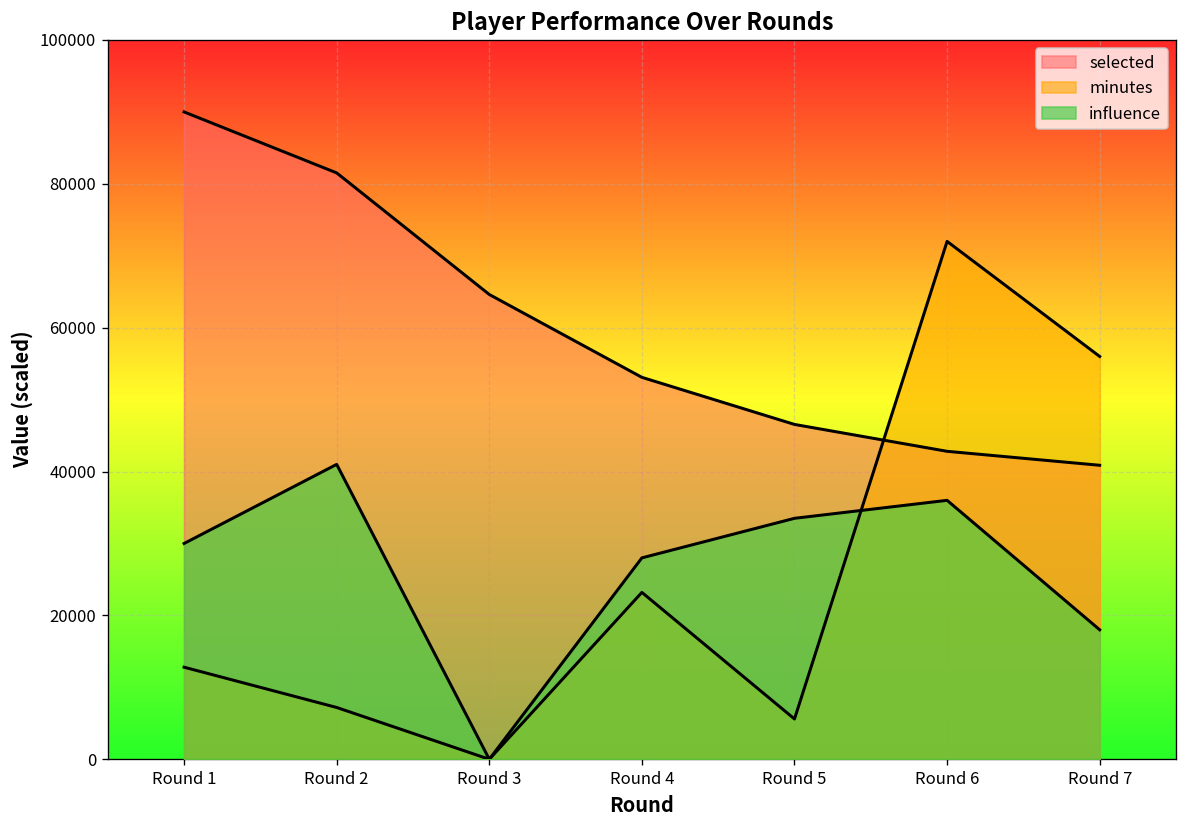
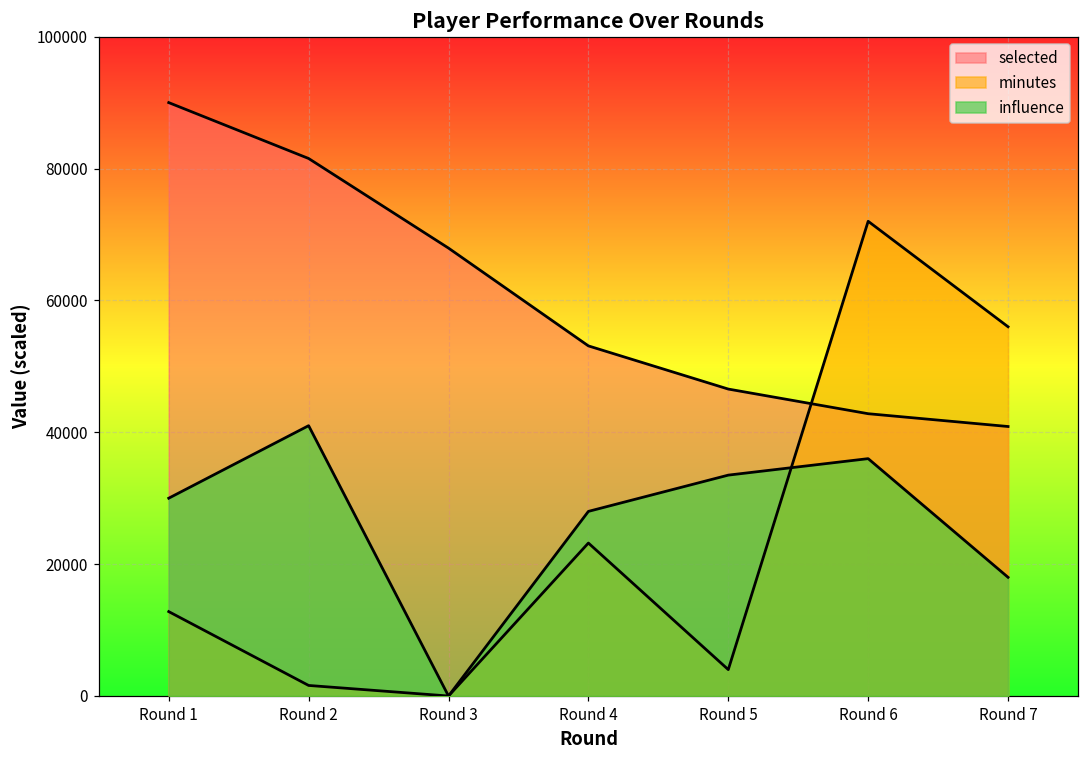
minutes, Round 2: 7000 -> 2000
selected, Round 3: 65000 -> 68000
minutes, Round 5: 6000 -> 4000
